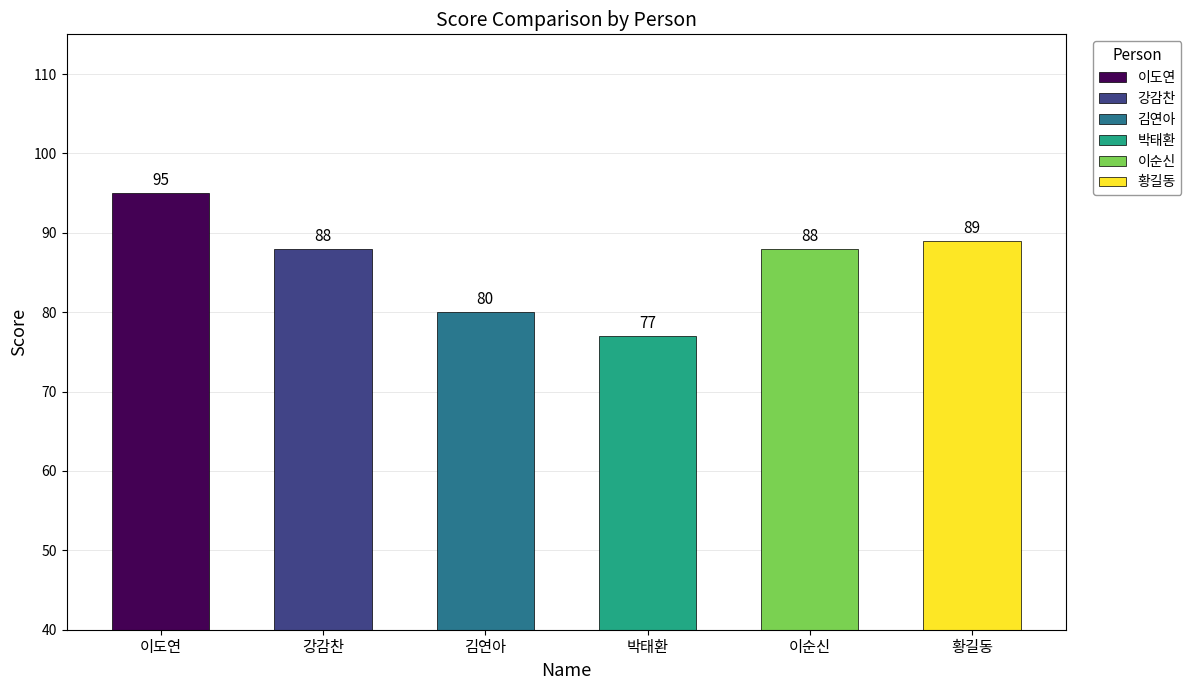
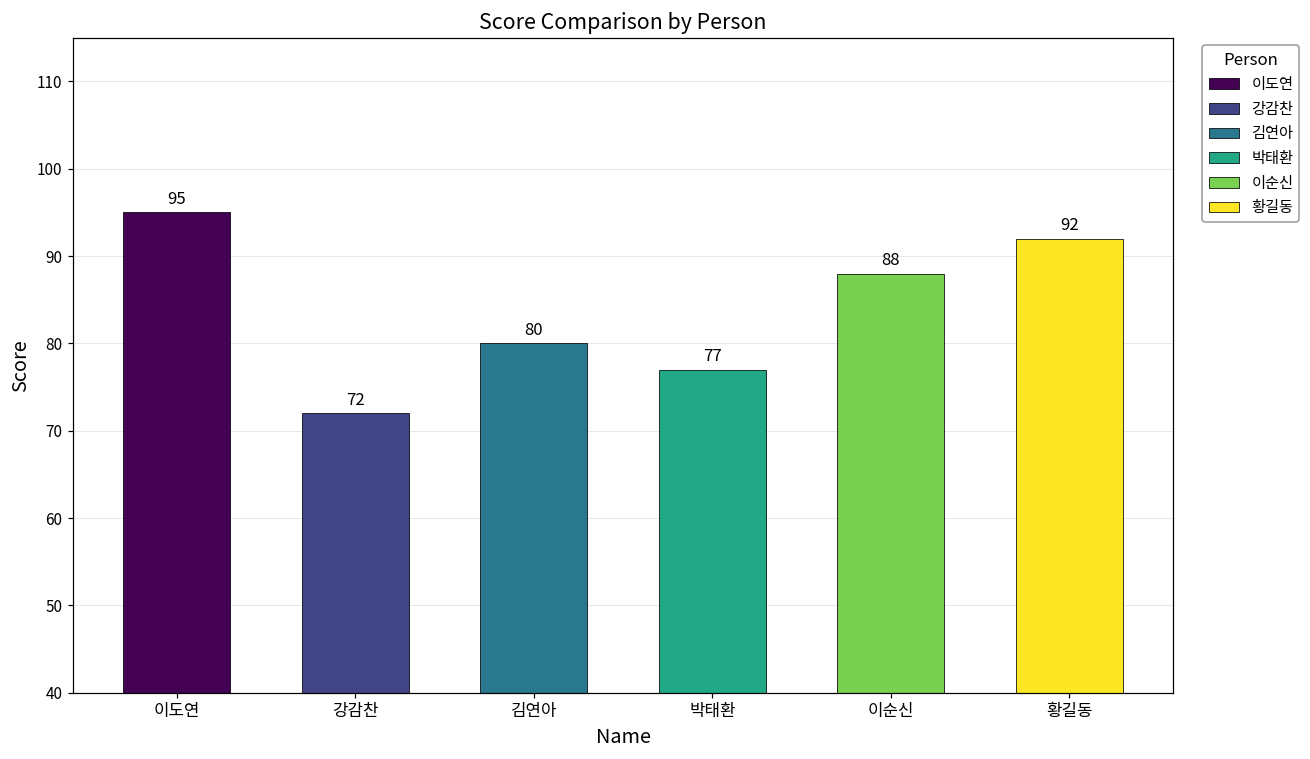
강감찬: 88 -> 72
황길동: 89 -> 92
